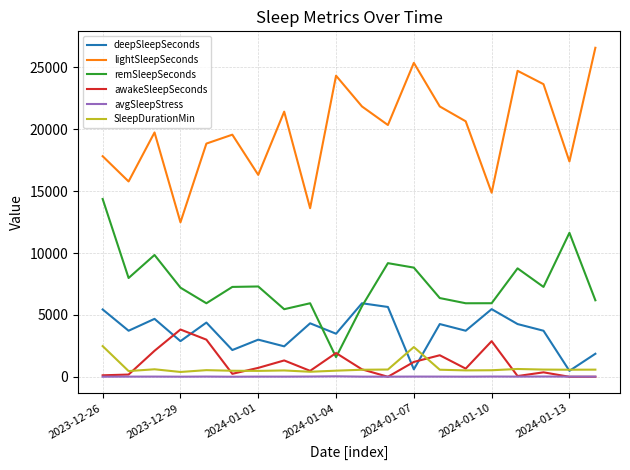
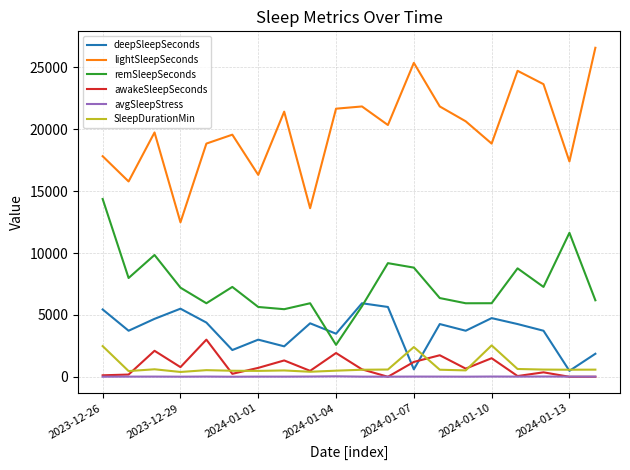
deepSleepSeconds, 2023-12-29: 2900 -> 5500
awakeSleepSeconds, 2023-12-29: 3800 -> 800
remSleepSeconds, 2024-01-01: 7300 -> 5600
lightSleepSeconds, 2024-01-04: 24300 -> 21700
remSleepSeconds, 2024-01-04: 1600 -> 2600
deepSleepSeconds, 2024-01-10: 5500 -> 4700
lightSleepSeconds, 2024-01-10: 14900 -> 18800
awakeSleepSeconds, 2024-01-10: 2900 -> 1500
SleepDurationMin, 2024-01-10: 500 -> 2500
